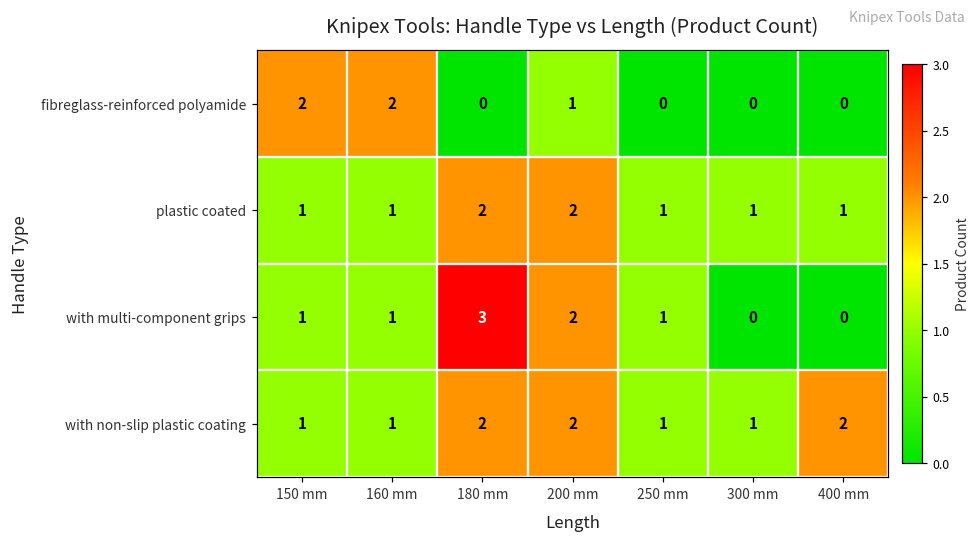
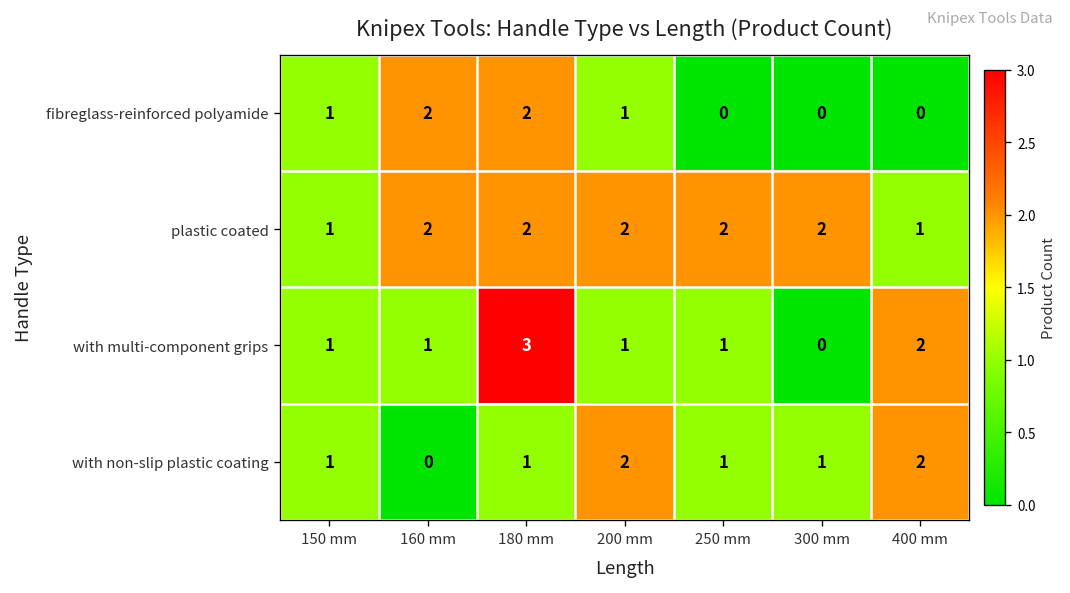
fibreglass-reinforced polyamide, 150 mm: 2 -> 1
fibreglass-reinforced polyamide, 180 mm: 0 -> 2
plastic coated, 160 mm: 1 -> 2
plastic coated, 250 mm: 1 -> 2
plastic coated, 300 mm: 1 -> 2
with multi-component grips, 200 mm: 2 -> 1
with multi-component grips, 400 mm: 0 -> 2
with non-slip plastic coating, 160 mm: 1 -> 0
with non-slip plastic coating, 180 mm: 2 -> 1
